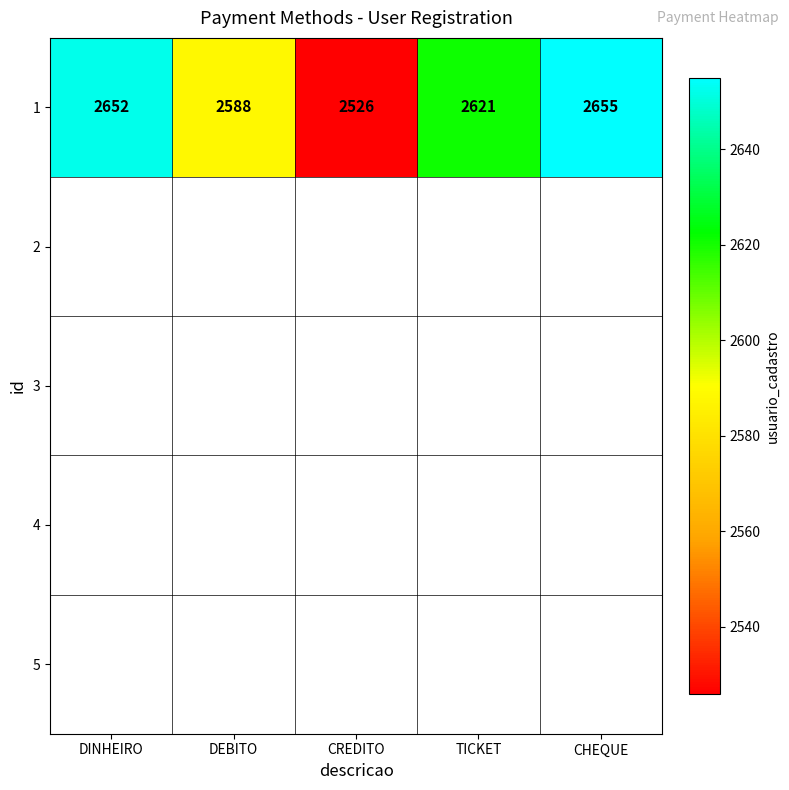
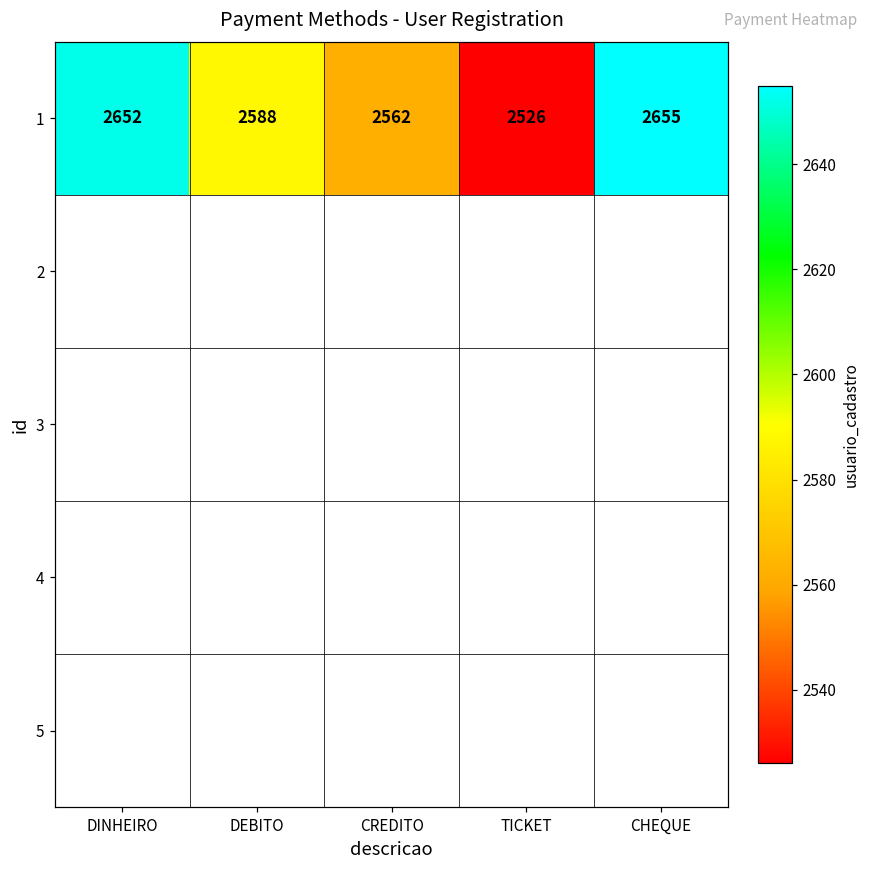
1, CREDITO: 2526 -> 2562
1, TICKET: 2621 -> 2526
